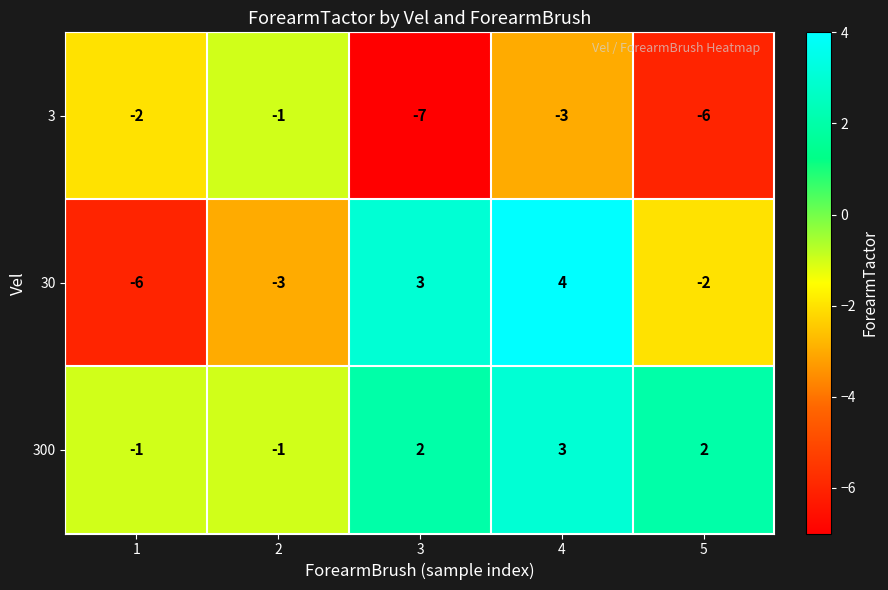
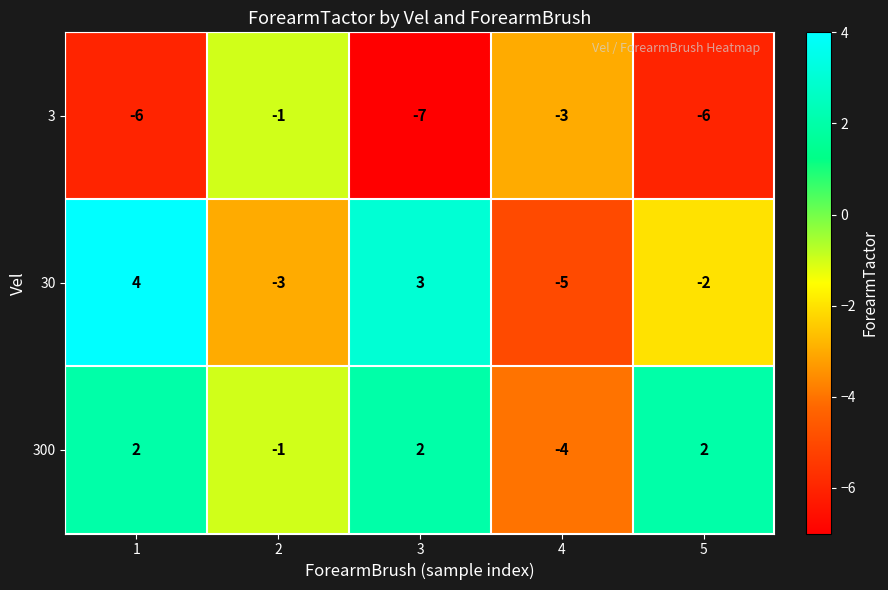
3, 1: -2 -> -6
30, 1: -6 -> 4
30, 4: 4 -> -5
300, 1: -1 -> 2
300, 4: 3 -> -4
